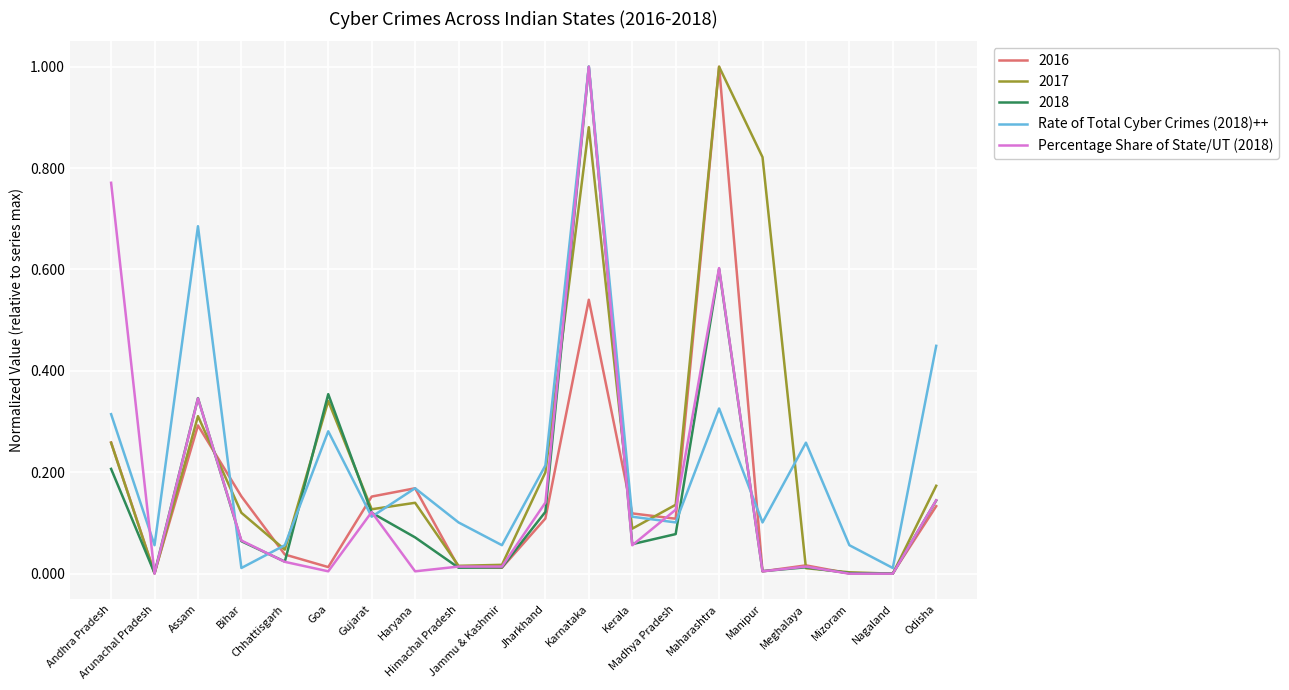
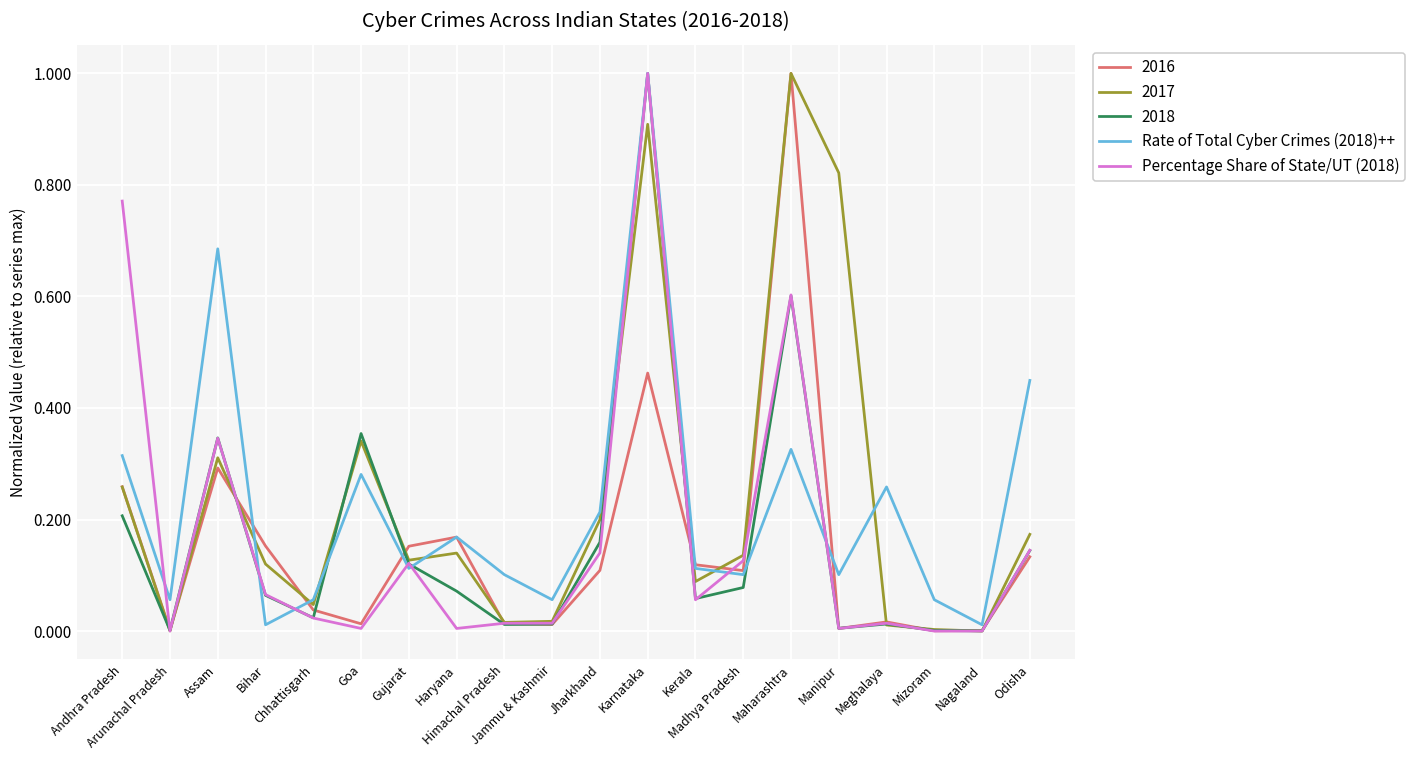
2018, Jharkhand: 0.12 -> 0.16
2016, Karnataka: 0.54 -> 0.46
2017, Karnataka: 0.88 -> 0.91
